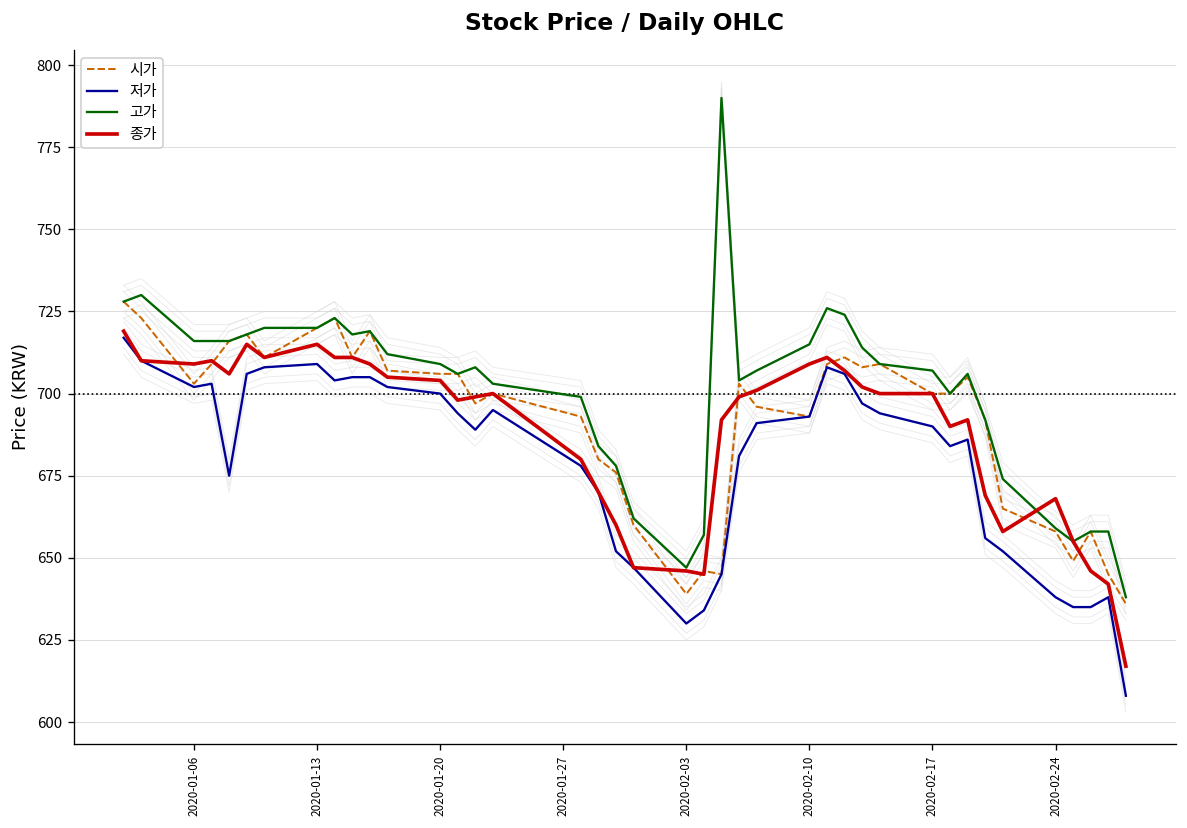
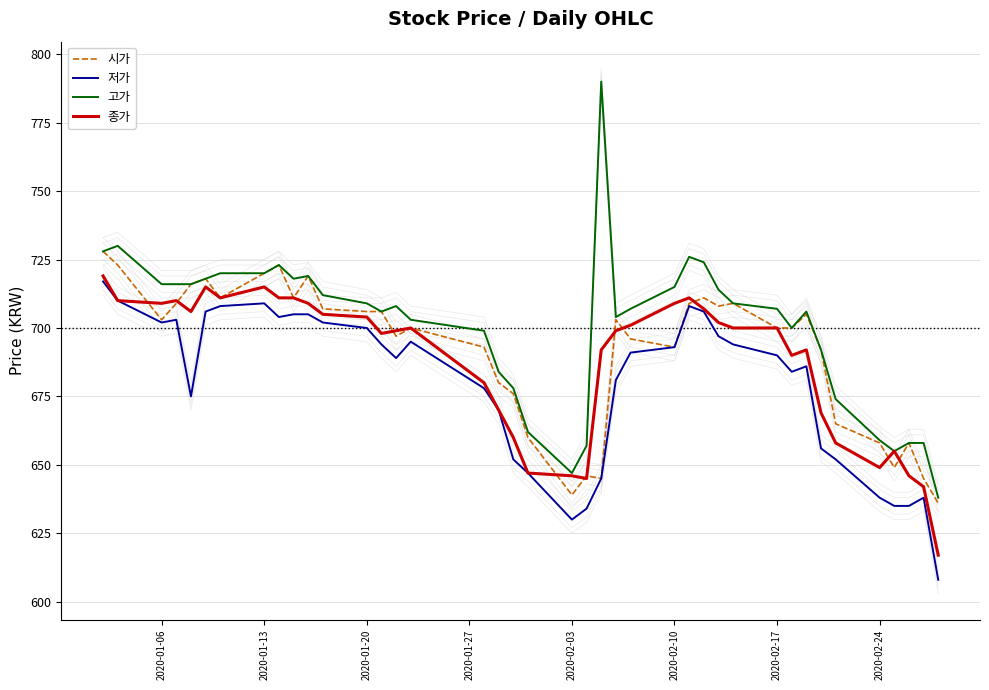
종가, 2020-02-24: 668 -> 649
